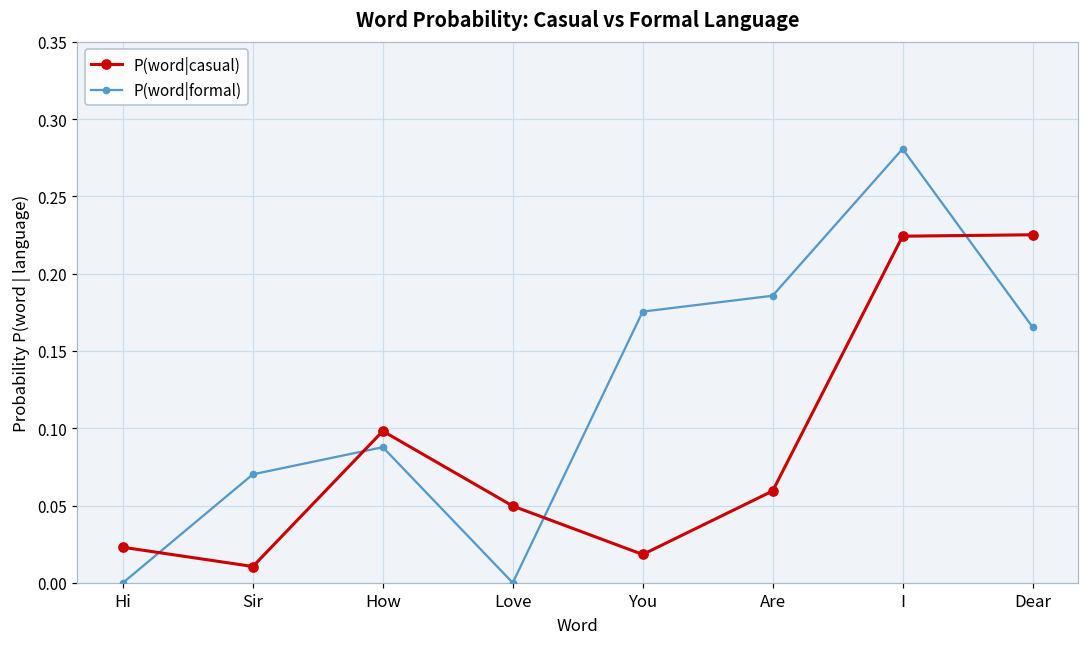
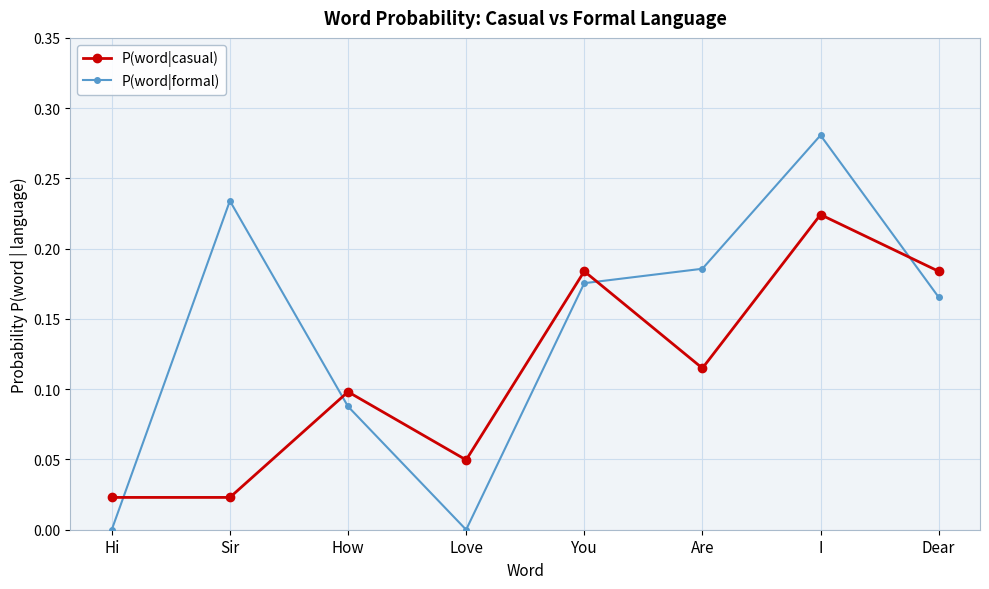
P(word|casual), Sir: 0.011 -> 0.023
P(word|formal), Sir: 0.070 -> 0.234
P(word|casual), You: 0.018 -> 0.184
P(word|casual), Are: 0.059 -> 0.115
P(word|casual), Dear: 0.225 -> 0.184
